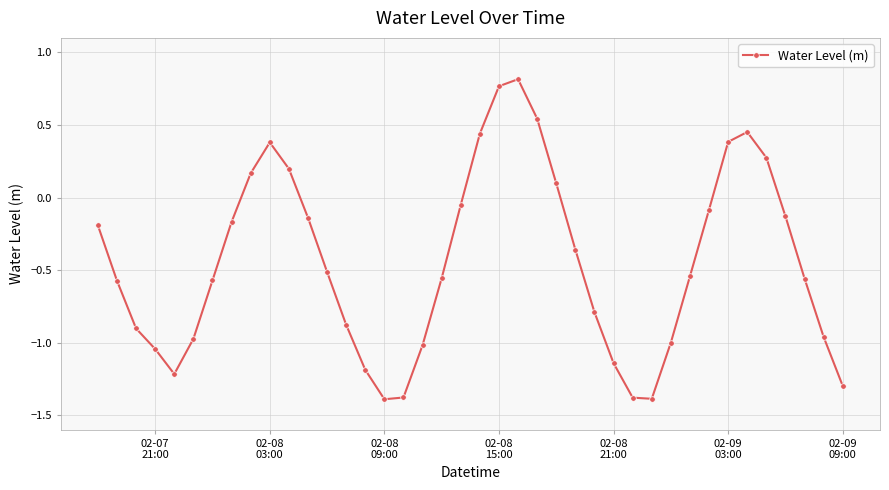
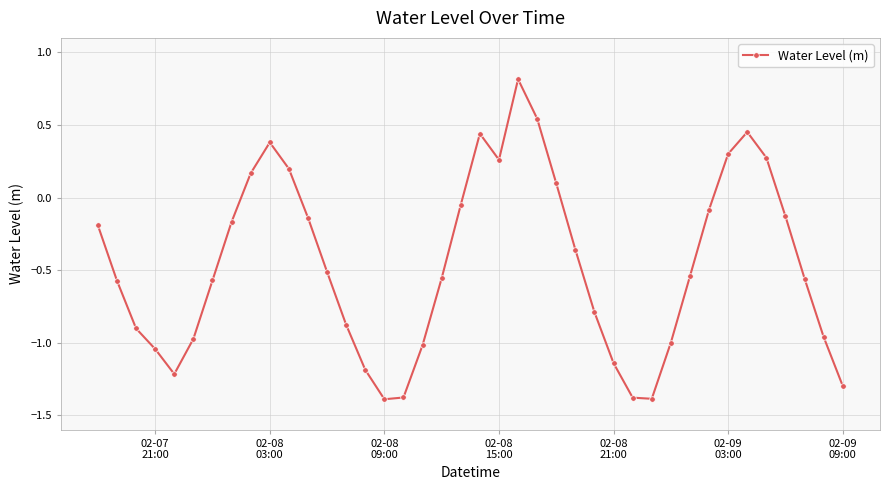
02-08 15:00: 0.77 -> 0.26
02-09 03:00: 0.38 -> 0.30
